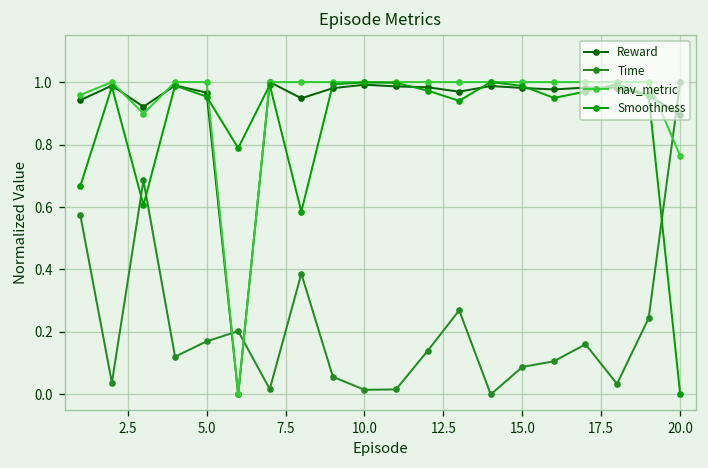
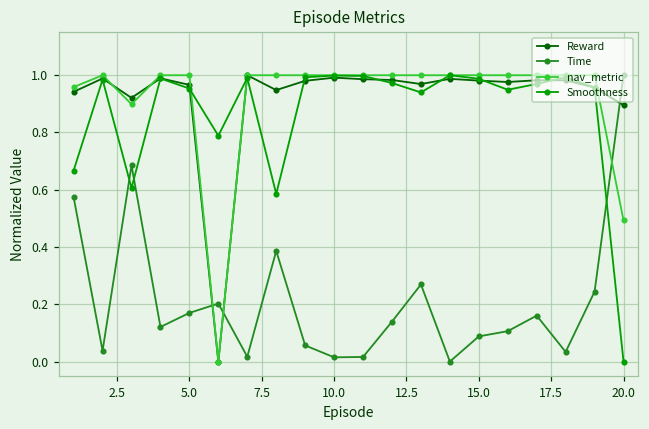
nav_metric, 20.0: 0.76 -> 0.49
